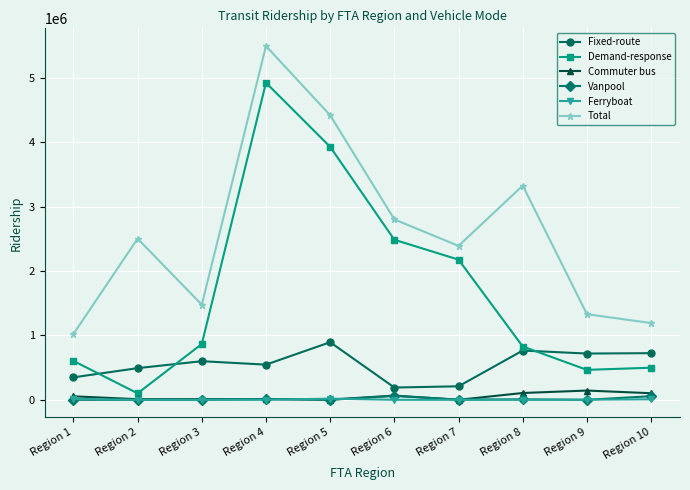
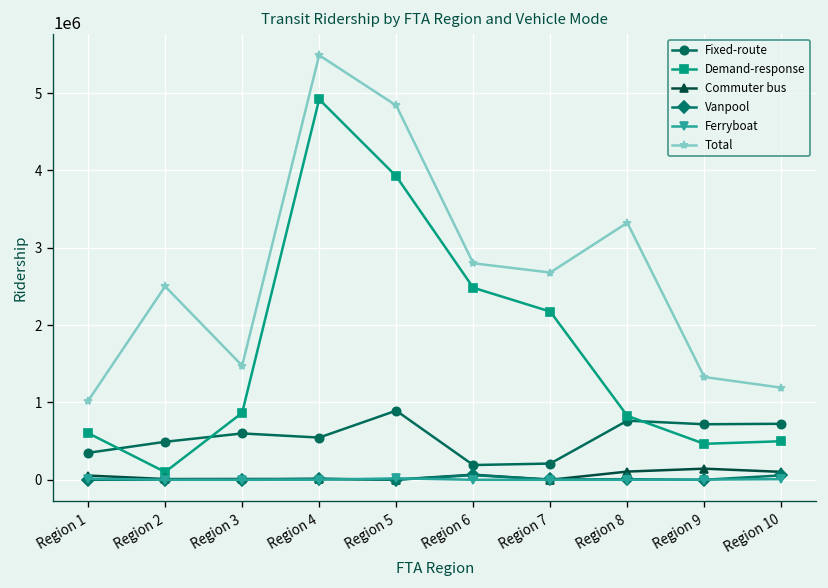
Total, Region 5: 4400000 -> 4800000
Total, Region 7: 2400000 -> 2700000
